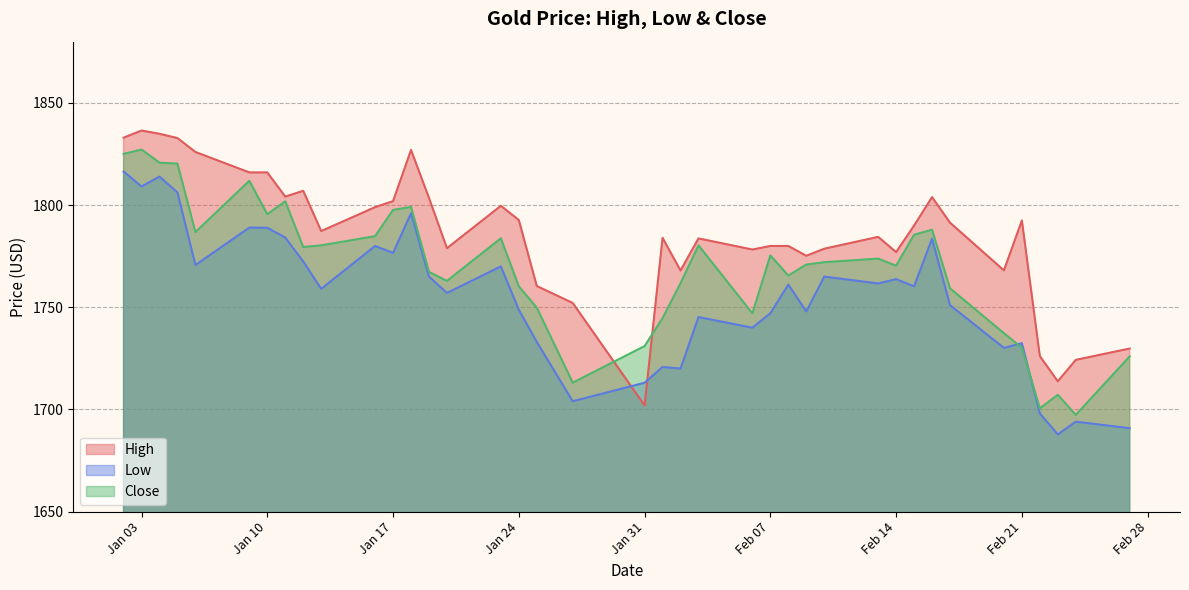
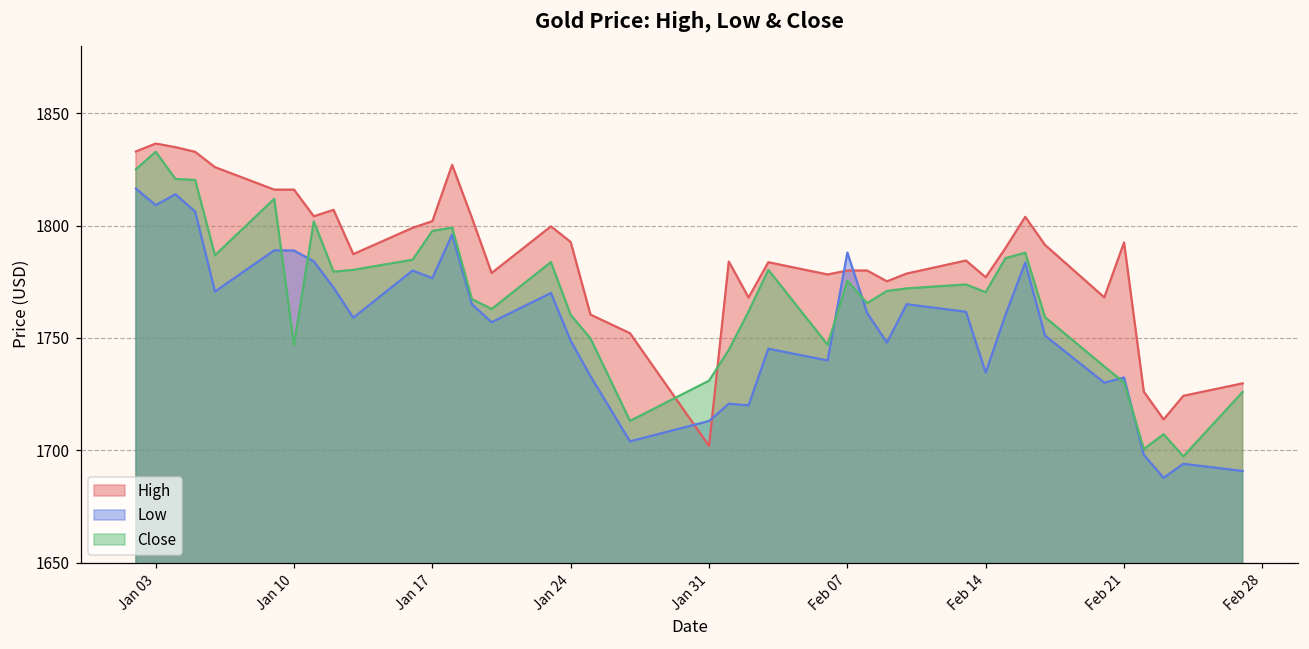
Close, Jan 03: 1827 -> 1833
Close, Jan 10: 1796 -> 1747
Low, Feb 07: 1747 -> 1788
Low, Feb 14: 1764 -> 1735
